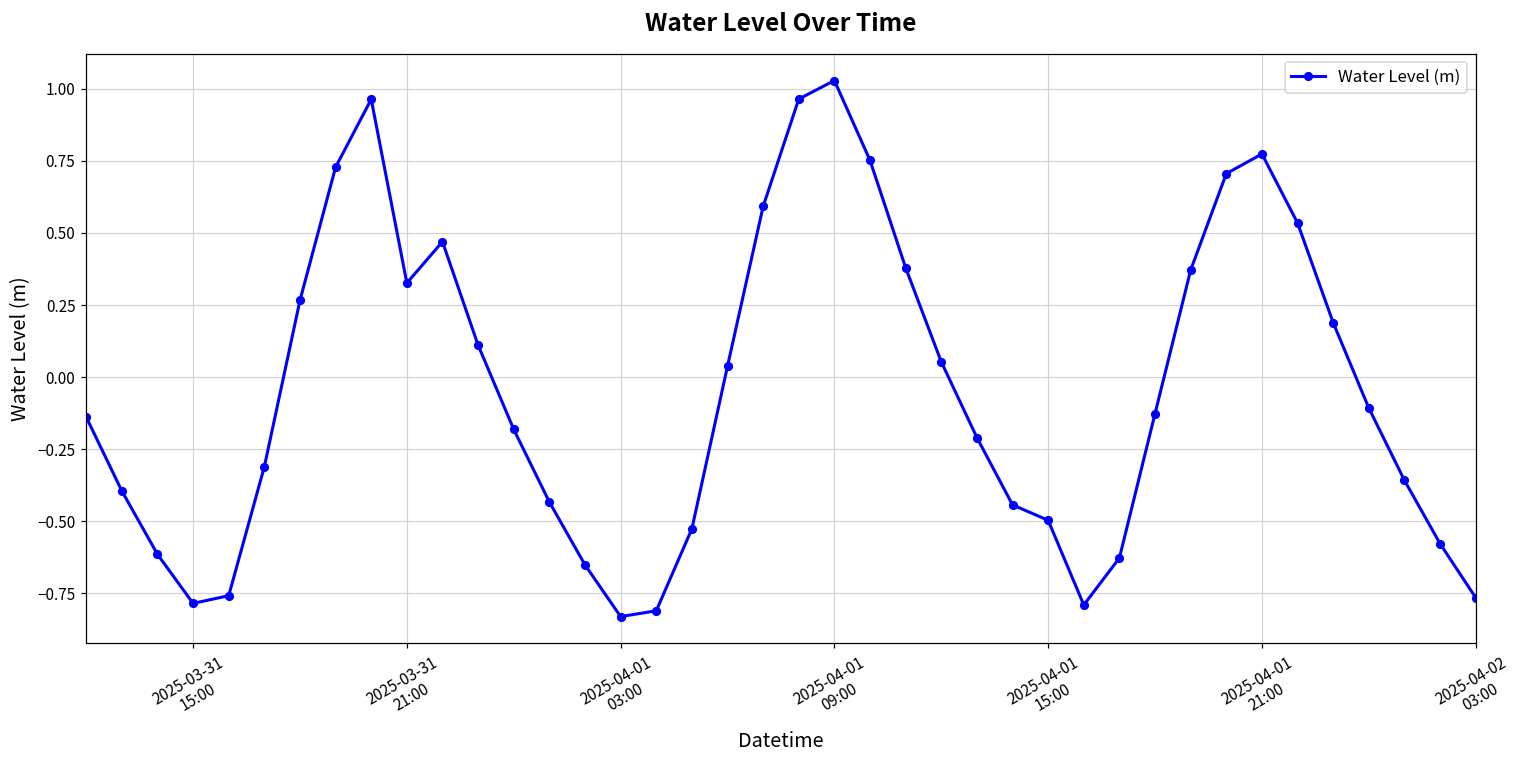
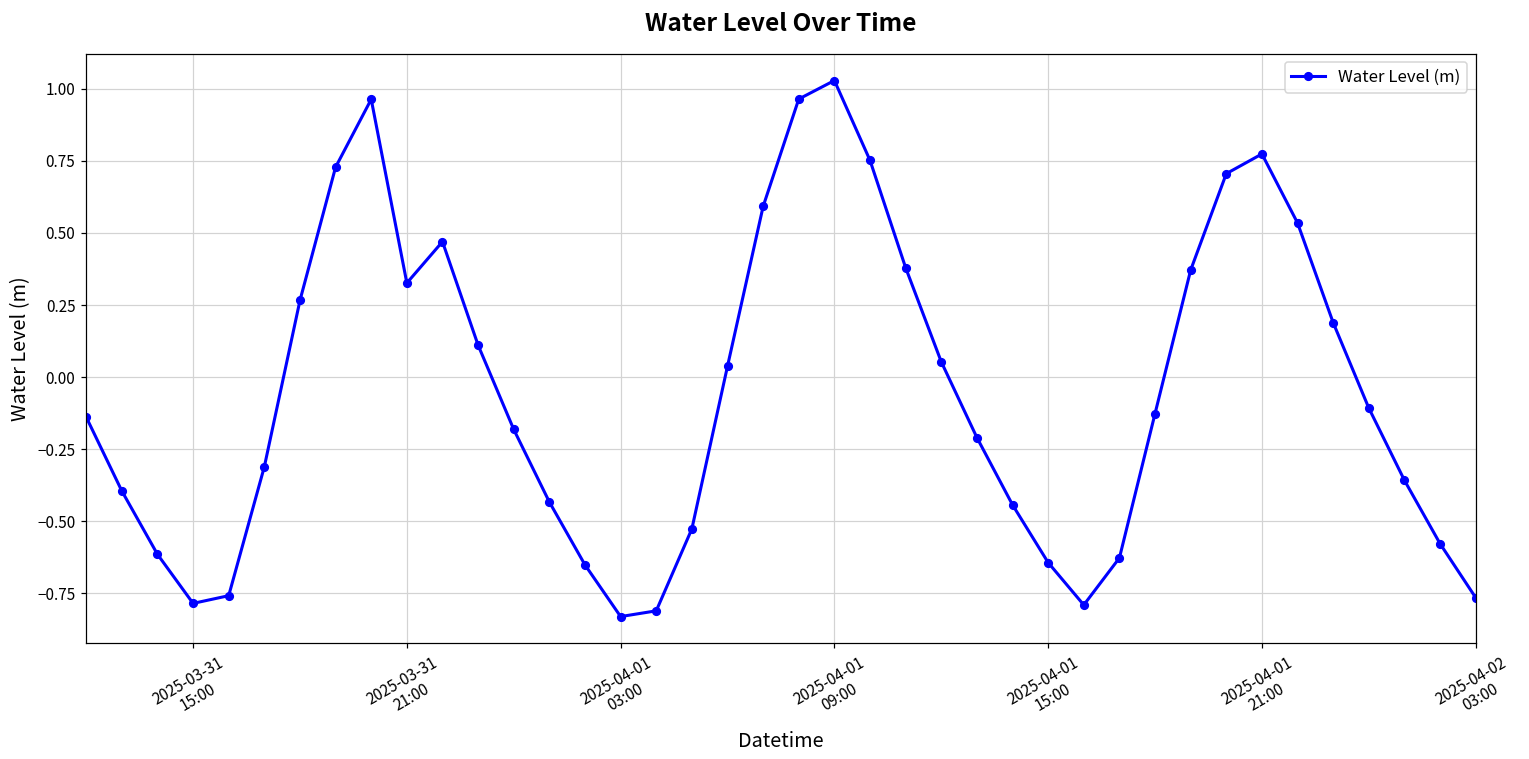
2025-04-01 15:00: -0.50 -> -0.64
